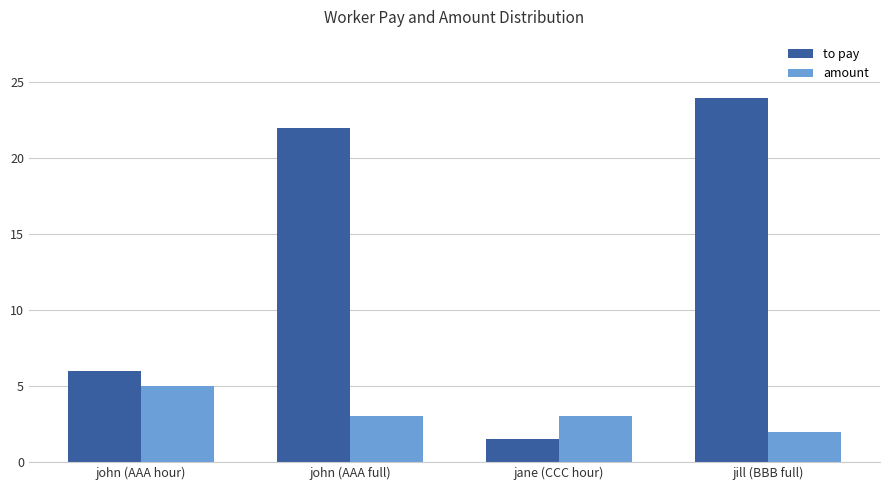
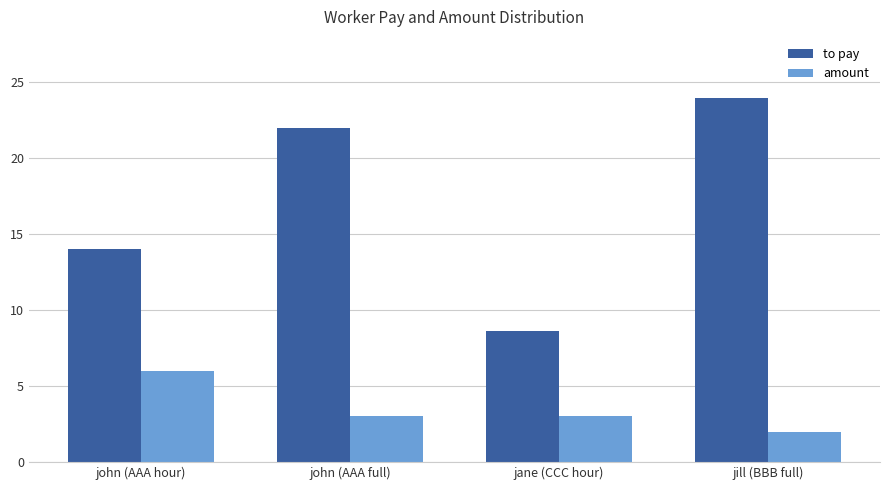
to pay, john (AAA hour): 6 -> 14
amount, john (AAA hour): 5 -> 6
to pay, jane (CCC hour): 1.5 -> 8.6
